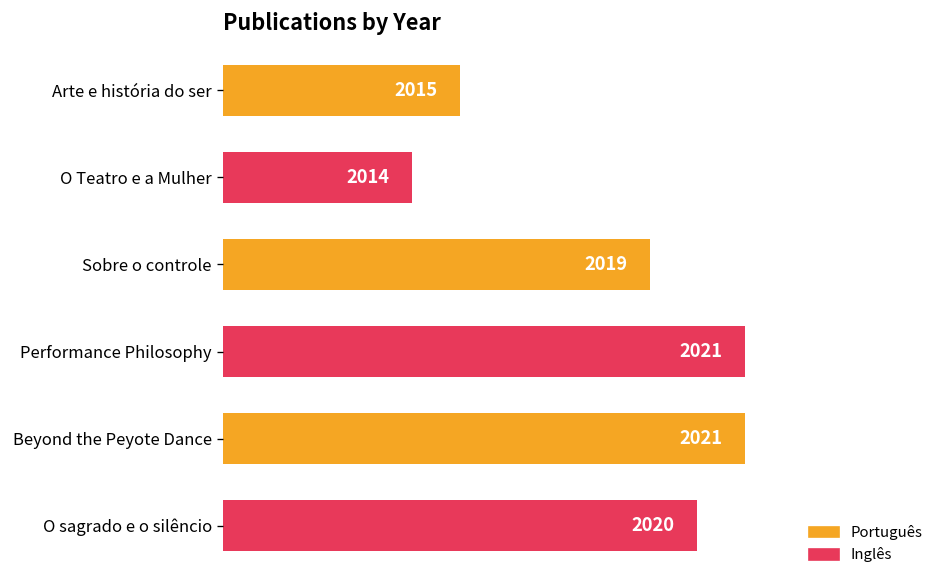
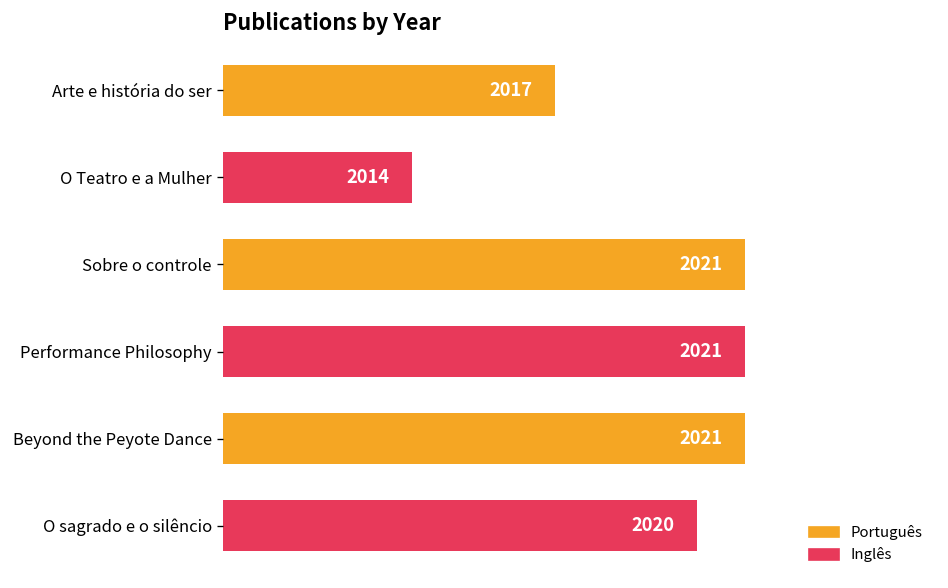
Arte e história do ser: 2015 -> 2017
Sobre o controle: 2019 -> 2021
